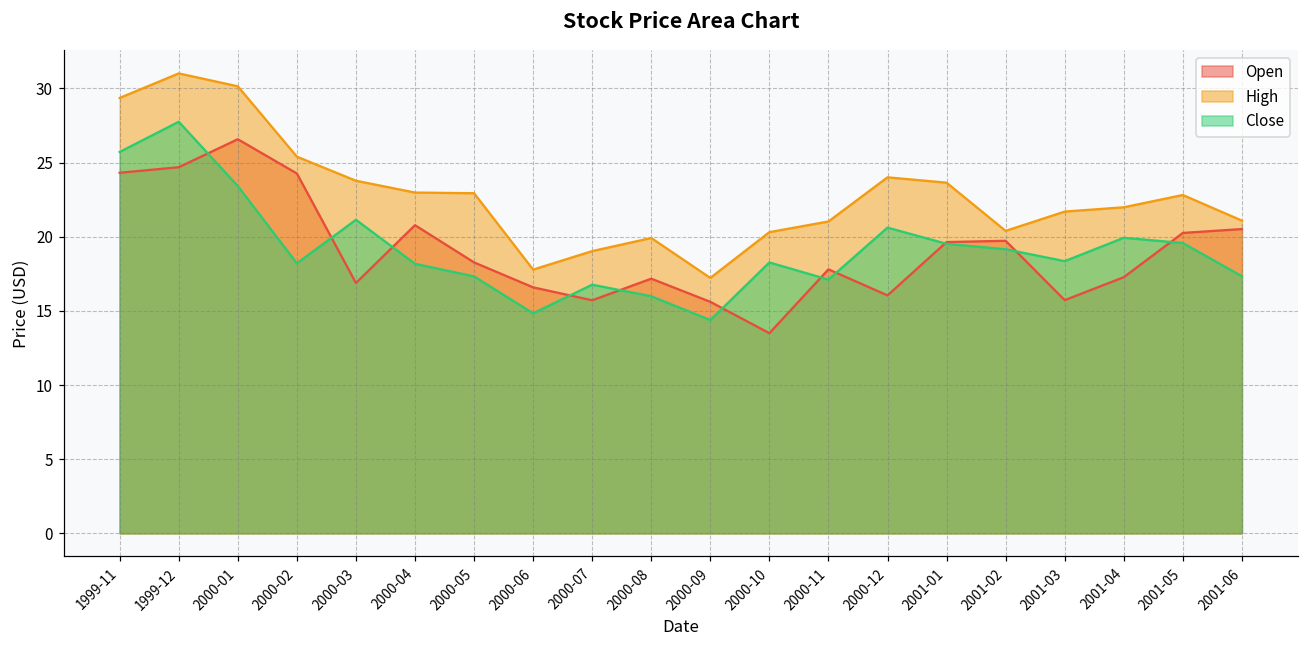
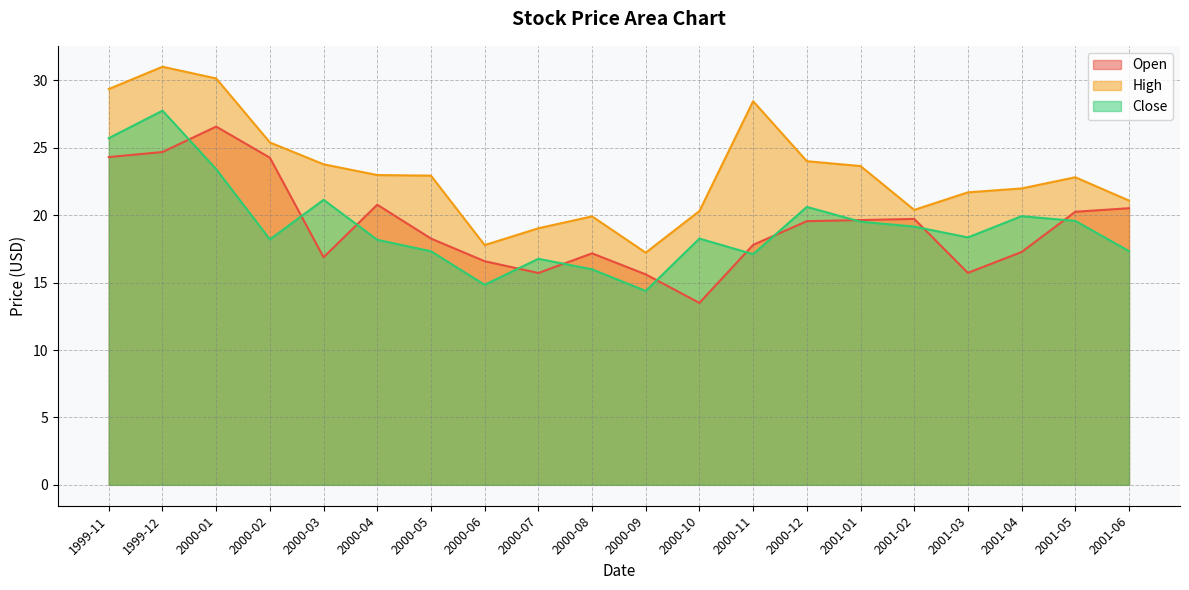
High, 2000-11: 21.0 -> 28.5
Open, 2000-12: 16.0 -> 19.6
